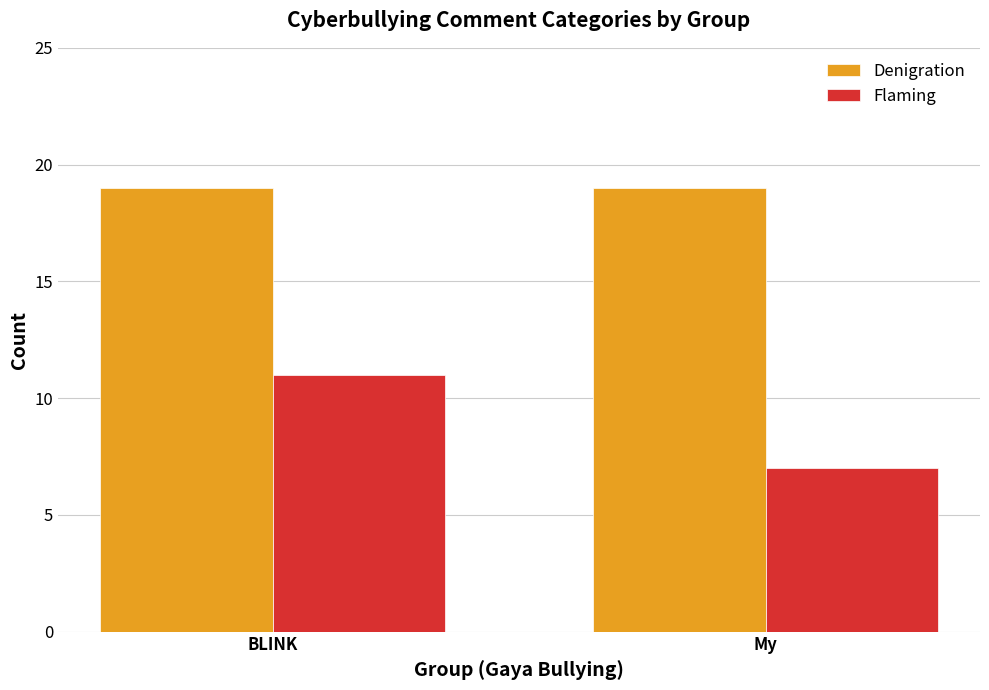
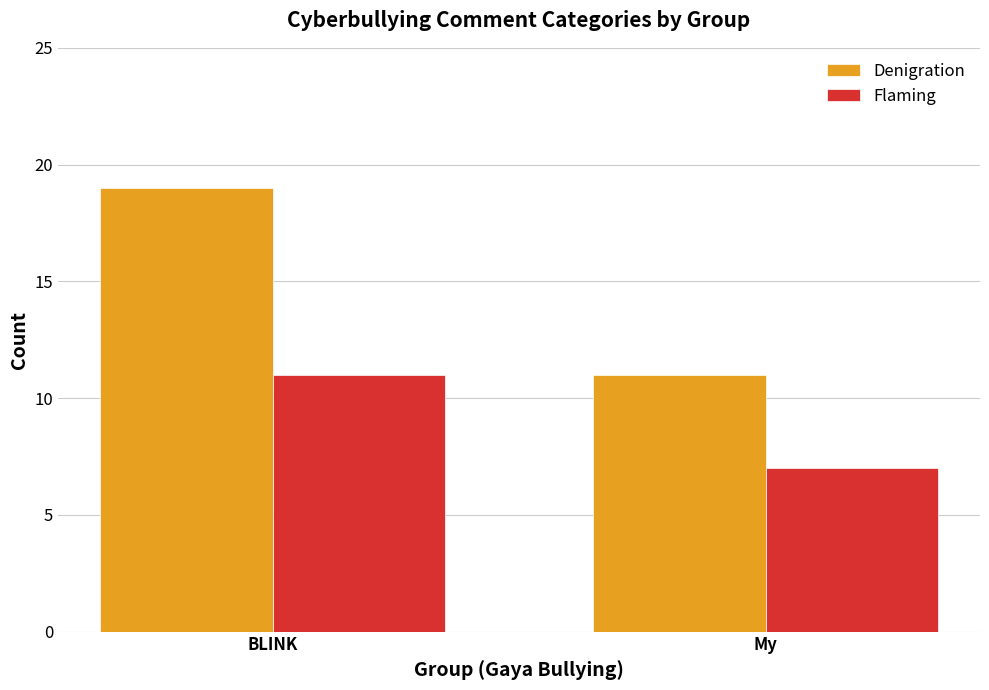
Denigration, My: 19 -> 11
